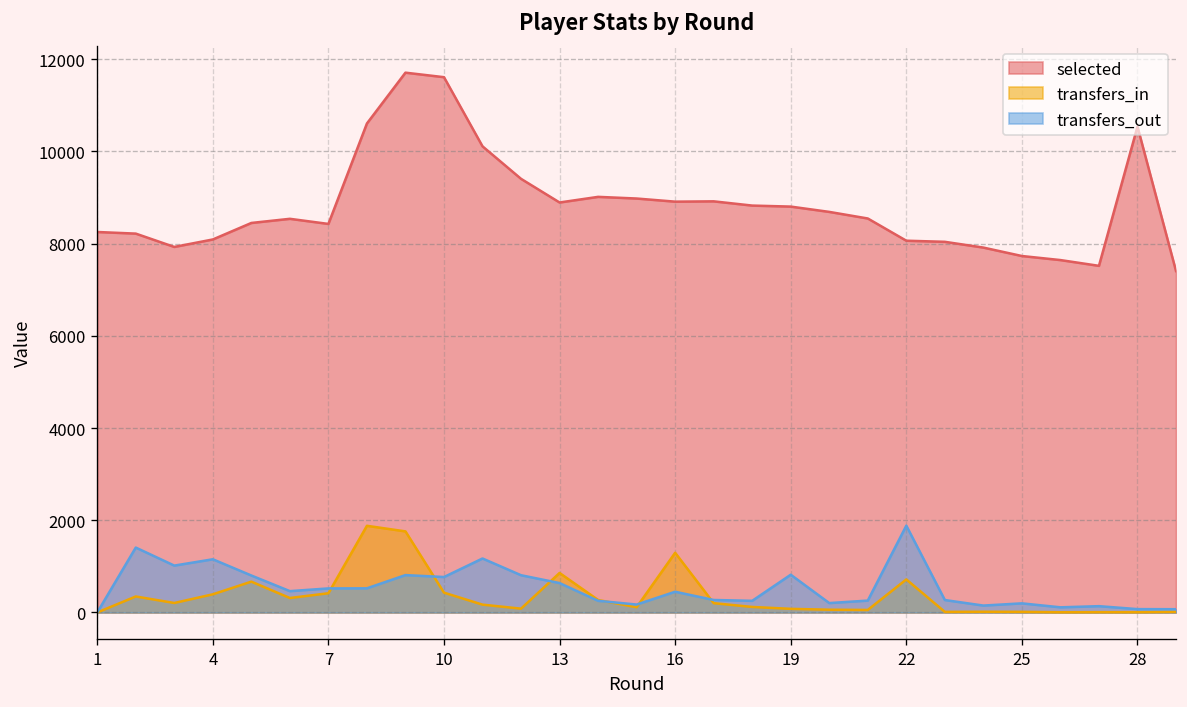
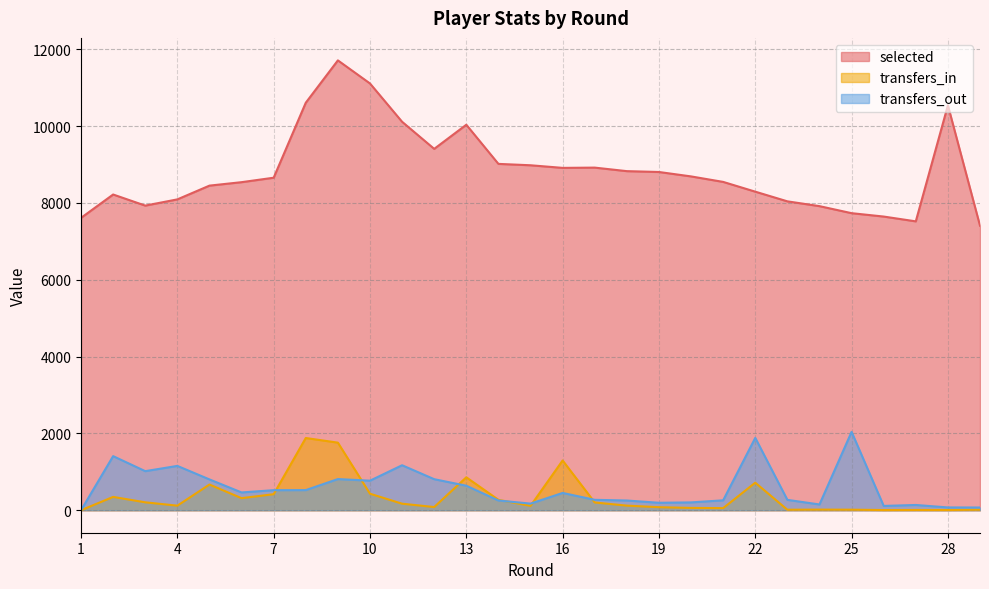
selected, 1: 8300 -> 7600
transfers_in, 4: 400 -> 100
selected, 7: 8400 -> 8700
selected, 10: 11600 -> 11100
selected, 13: 8900 -> 10000
transfers_out, 19: 800 -> 200
selected, 22: 8100 -> 8300
transfers_out, 25: 200 -> 2000
